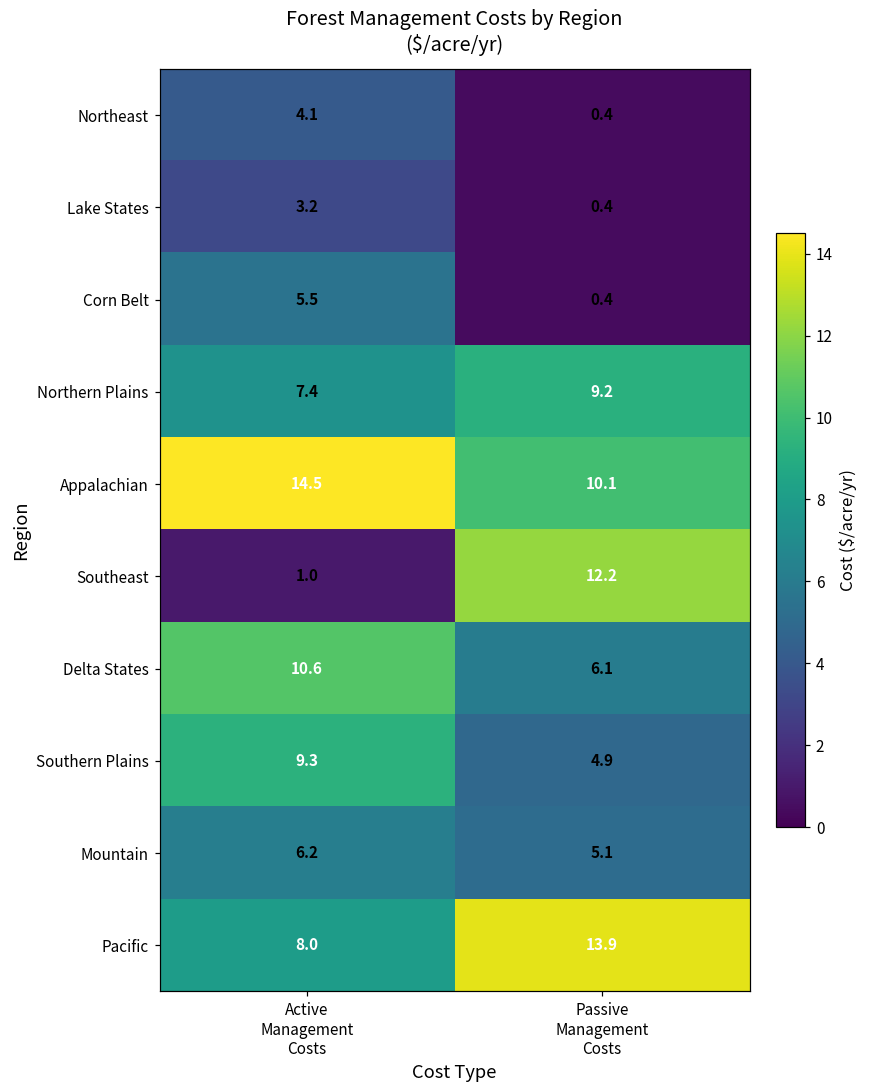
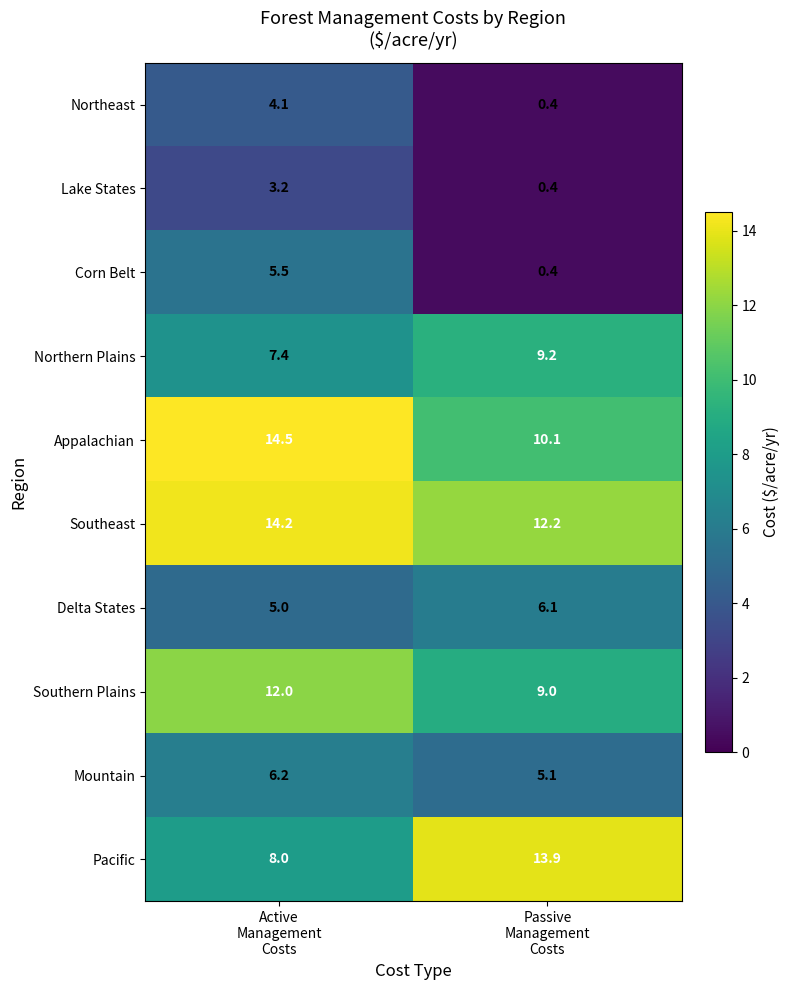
Southeast, Active Management Costs: 1.0 -> 14.2
Delta States, Active Management Costs: 10.6 -> 5.0
Southern Plains, Active Management Costs: 9.3 -> 12.0
Southern Plains, Passive Management Costs: 4.9 -> 9.0
